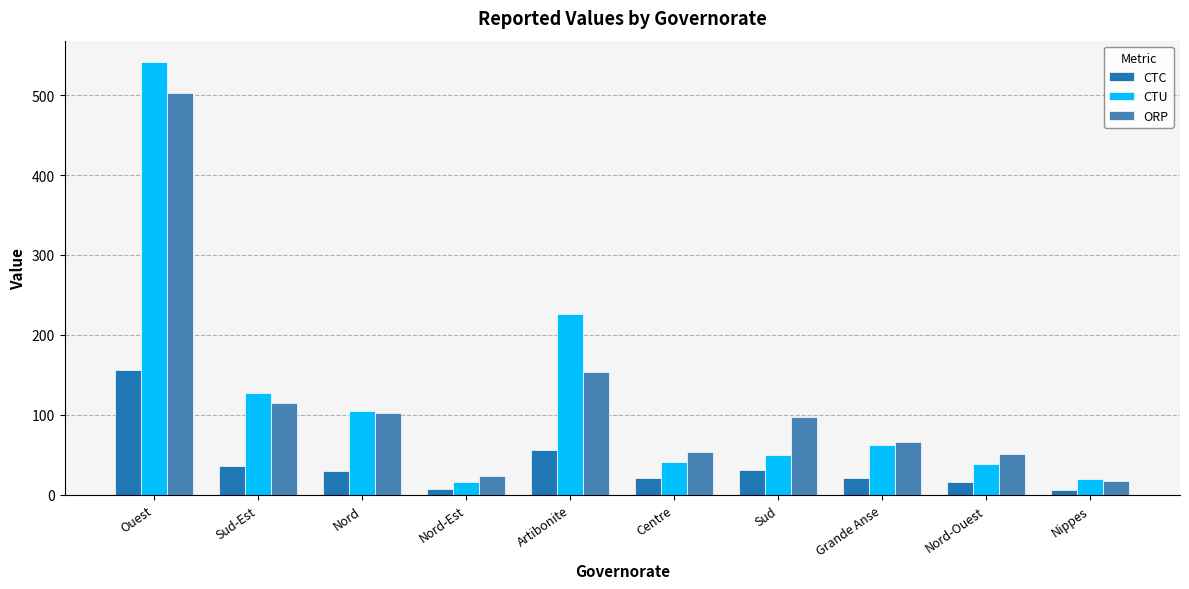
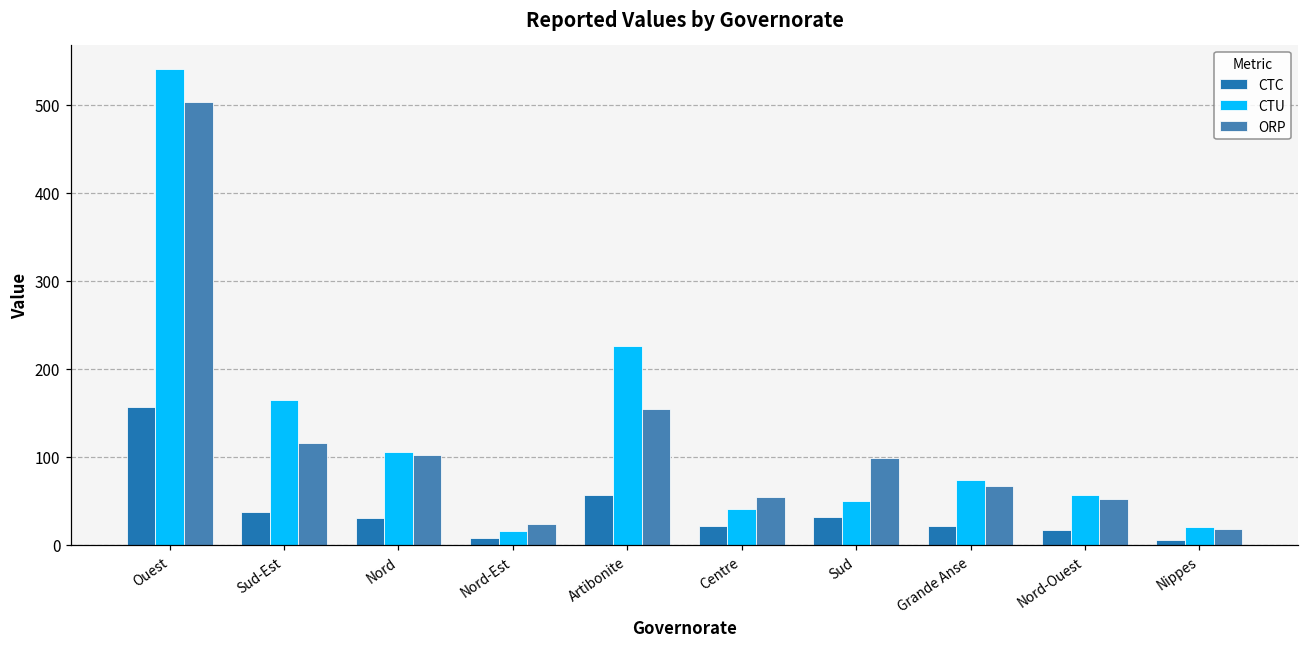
CTU, Sud-Est: 130 -> 160
CTU, Grande Anse: 60 -> 70
CTU, Nord-Ouest: 40 -> 60
